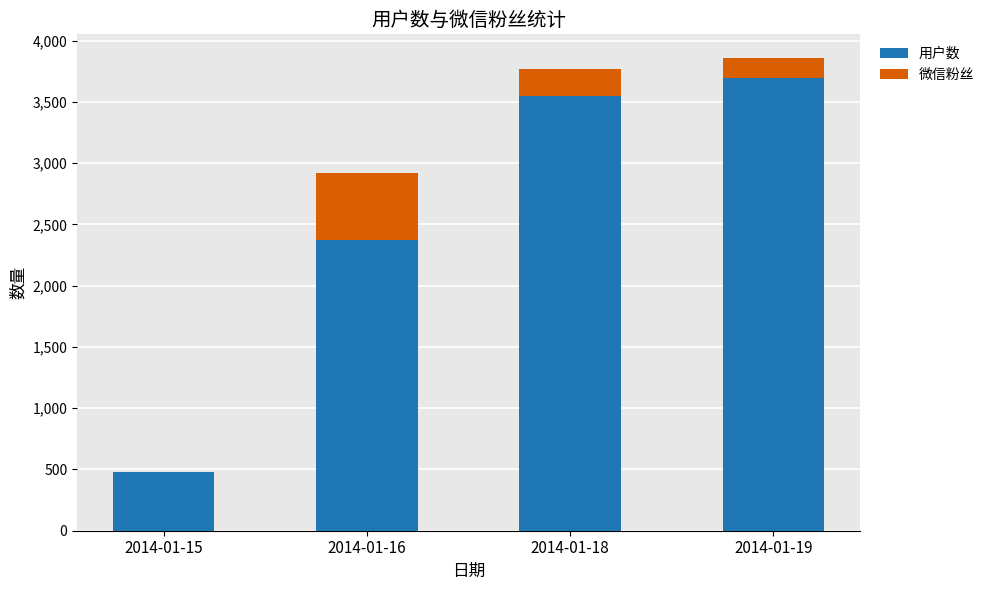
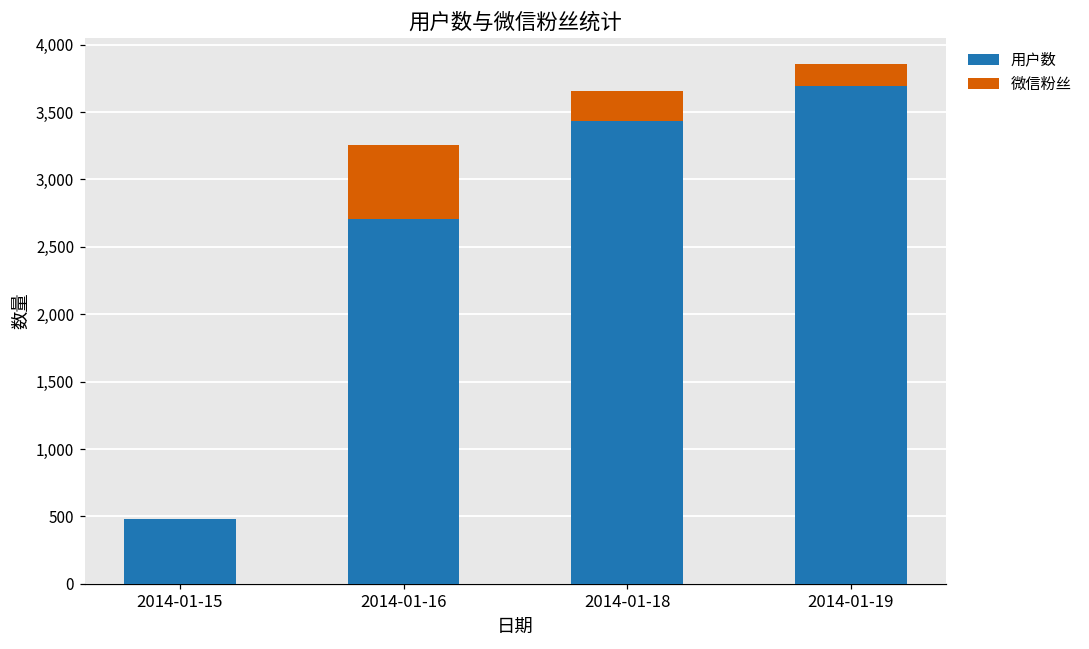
用户数, 2014-01-16: 2,380 -> 2,710
用户数, 2014-01-18: 3,550 -> 3,440
